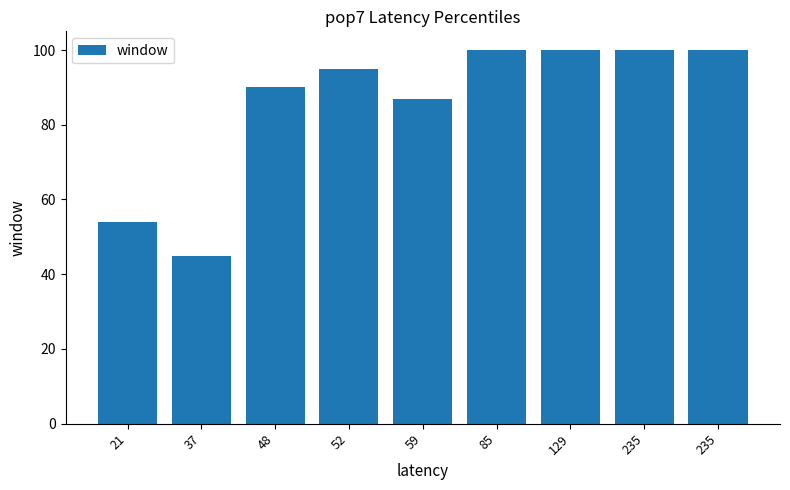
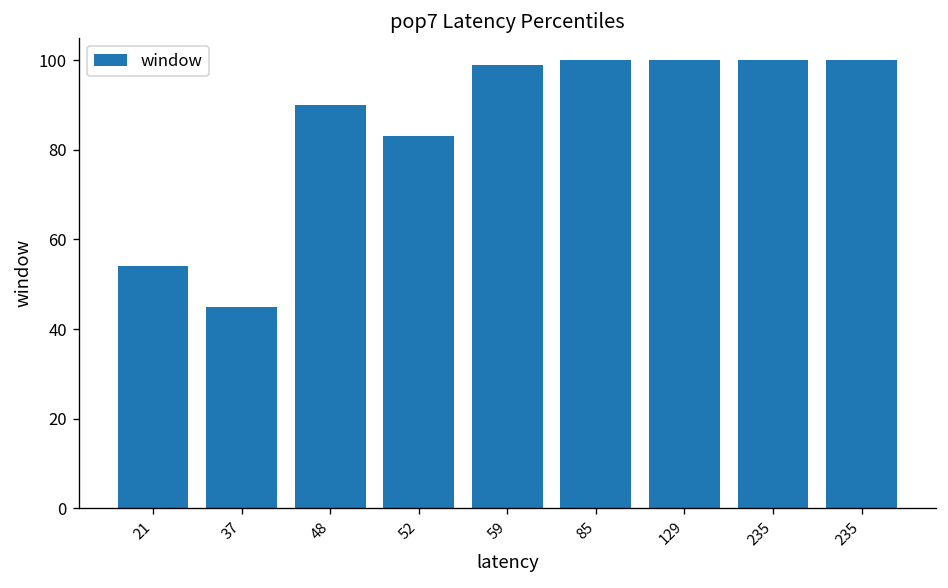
52: 95 -> 83
59: 87 -> 99
